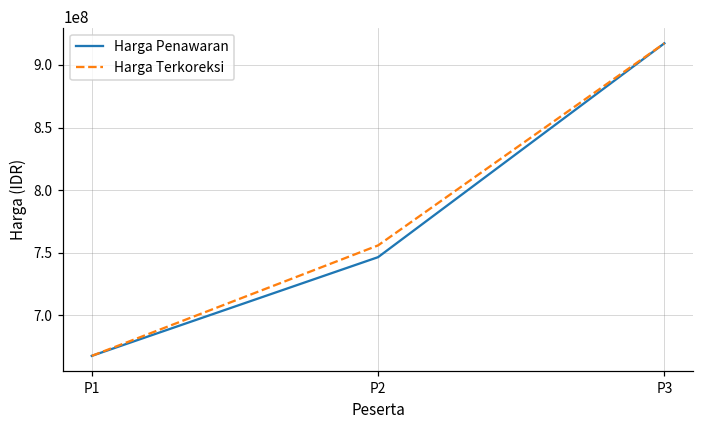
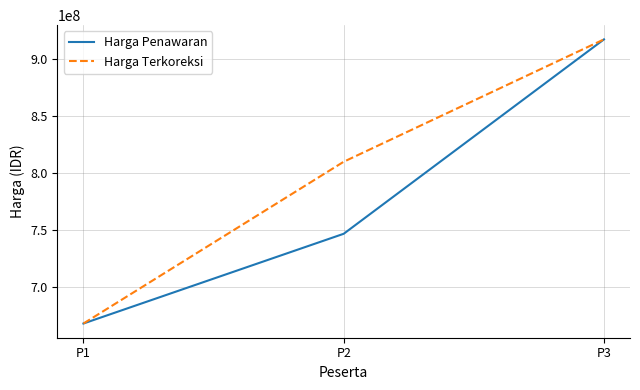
Harga Terkoreksi, P2: 756000000 -> 810000000
